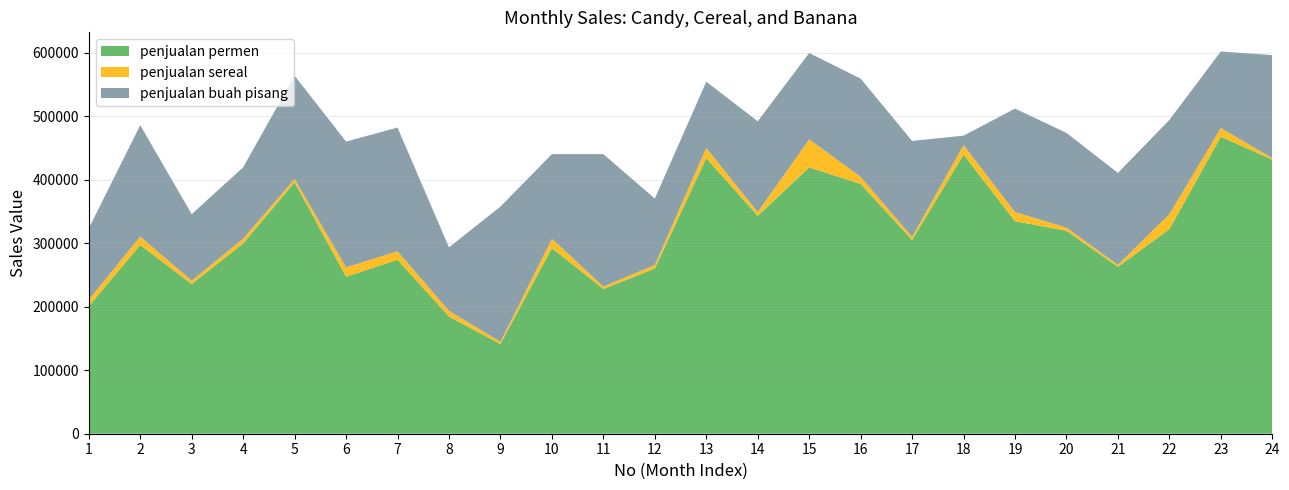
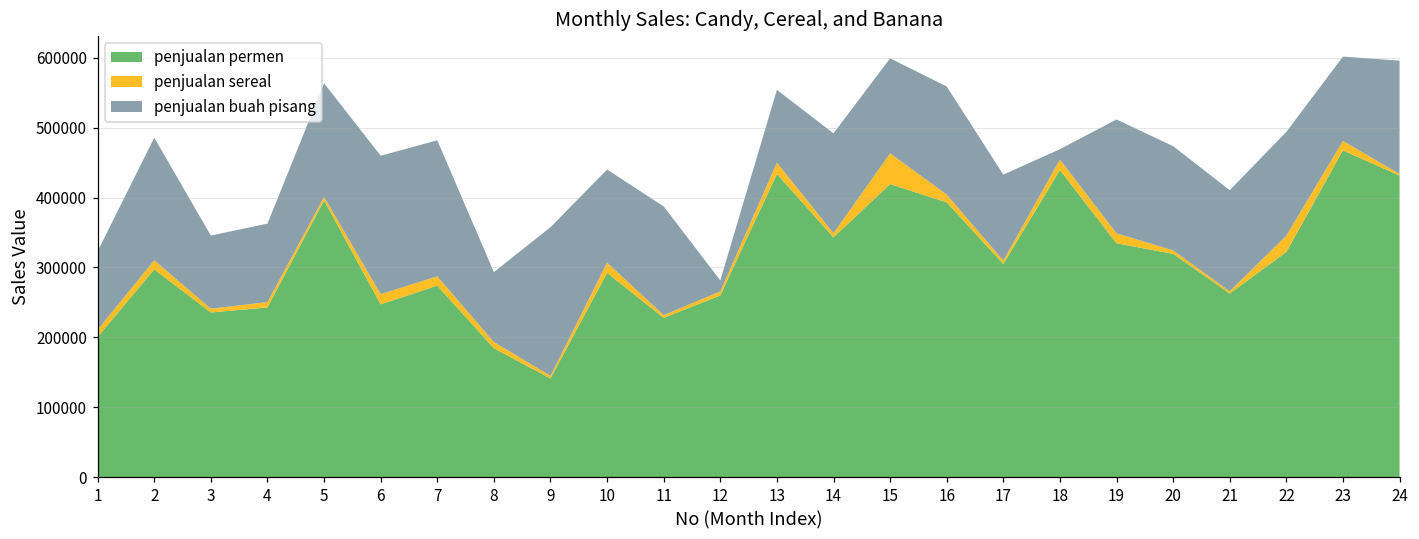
penjualan permen, 4: 300000 -> 240000
penjualan buah pisang, 11: 210000 -> 160000
penjualan buah pisang, 12: 100000 -> 20000
penjualan buah pisang, 17: 150000 -> 120000
